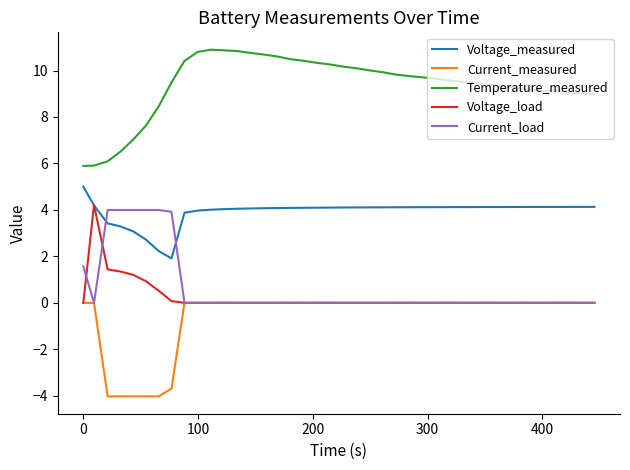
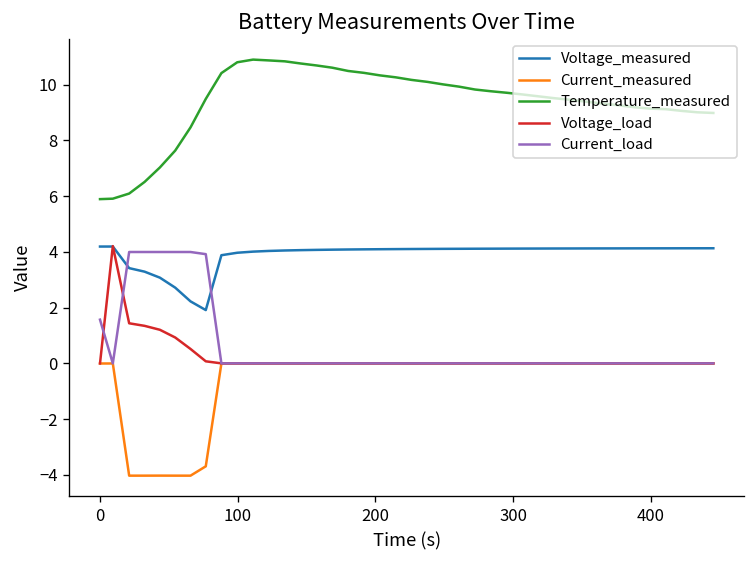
Voltage_measured, 0: 5.0 -> 4.2
